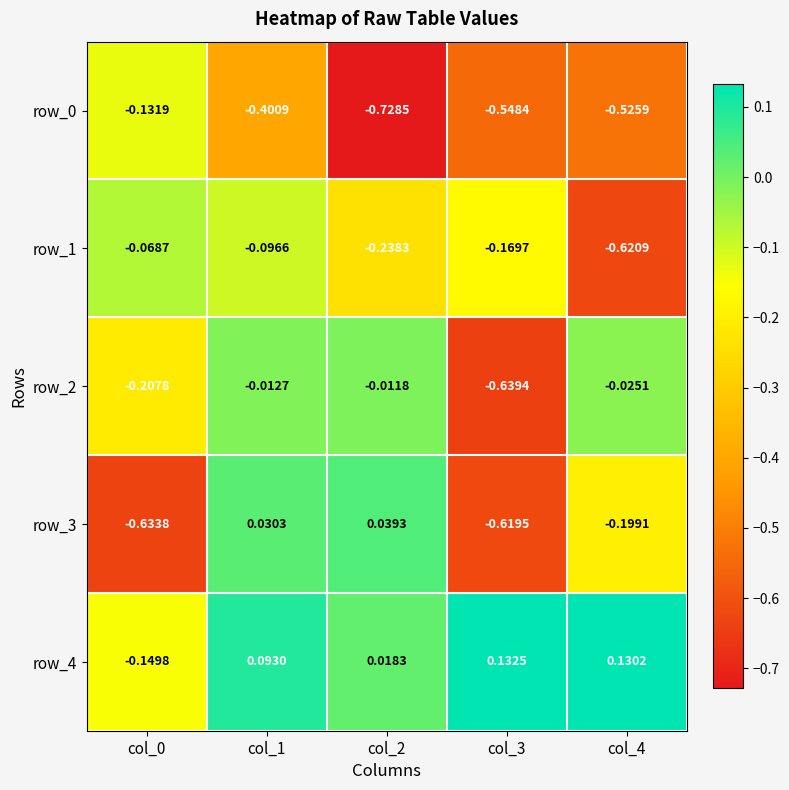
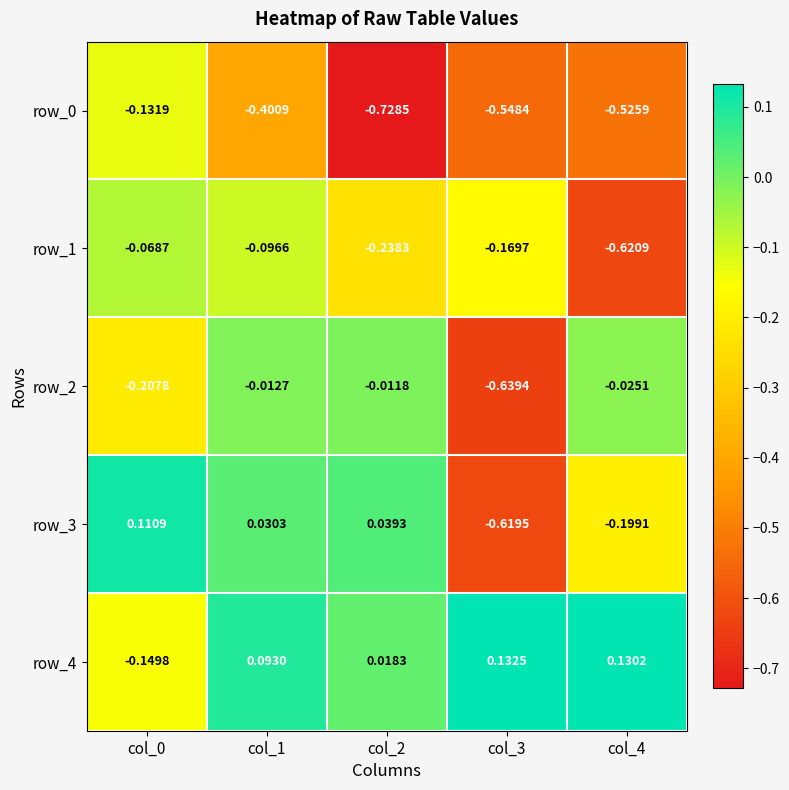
row_3, col_0: -0.6338 -> 0.1109
